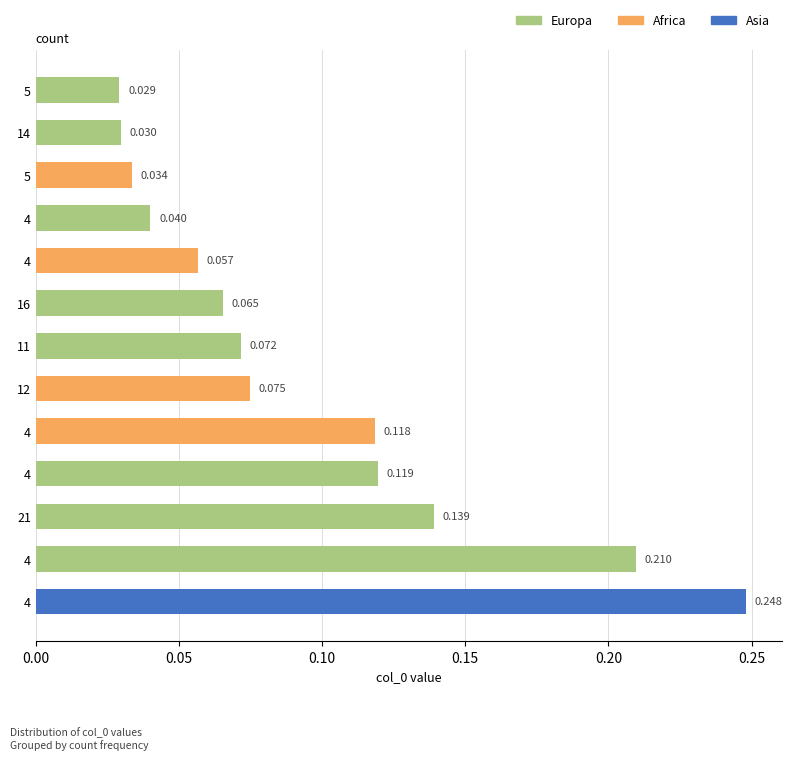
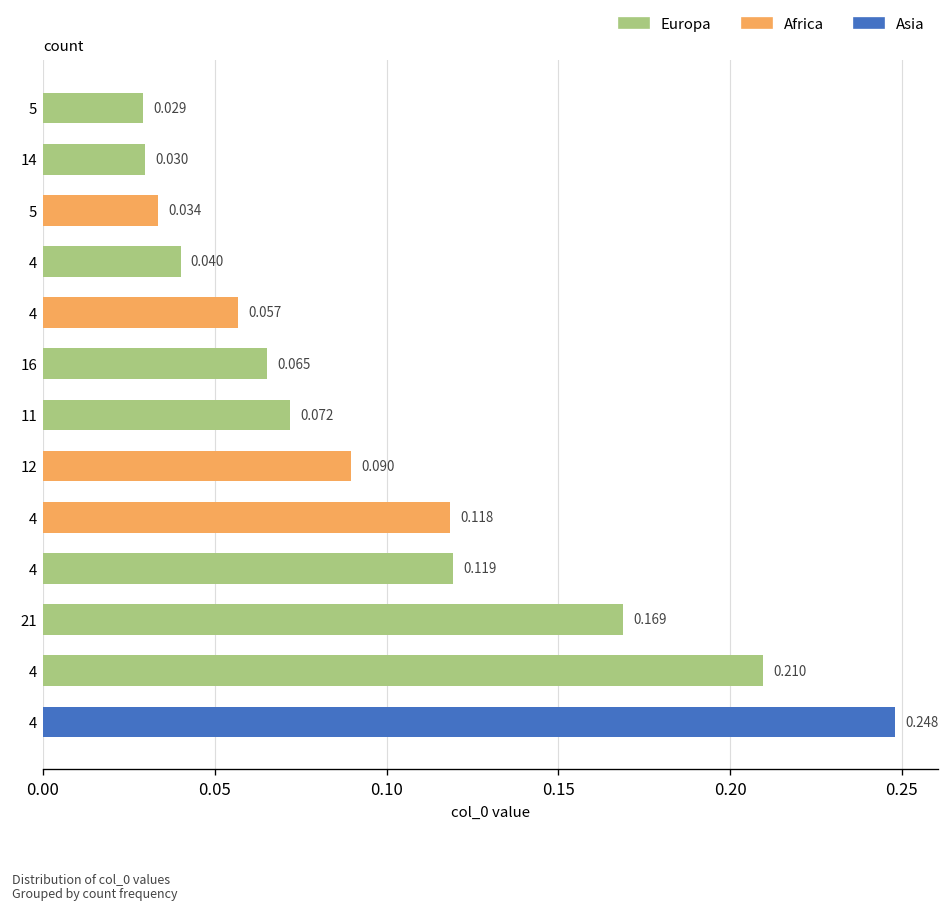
12: 0.075 -> 0.090
21: 0.139 -> 0.169
